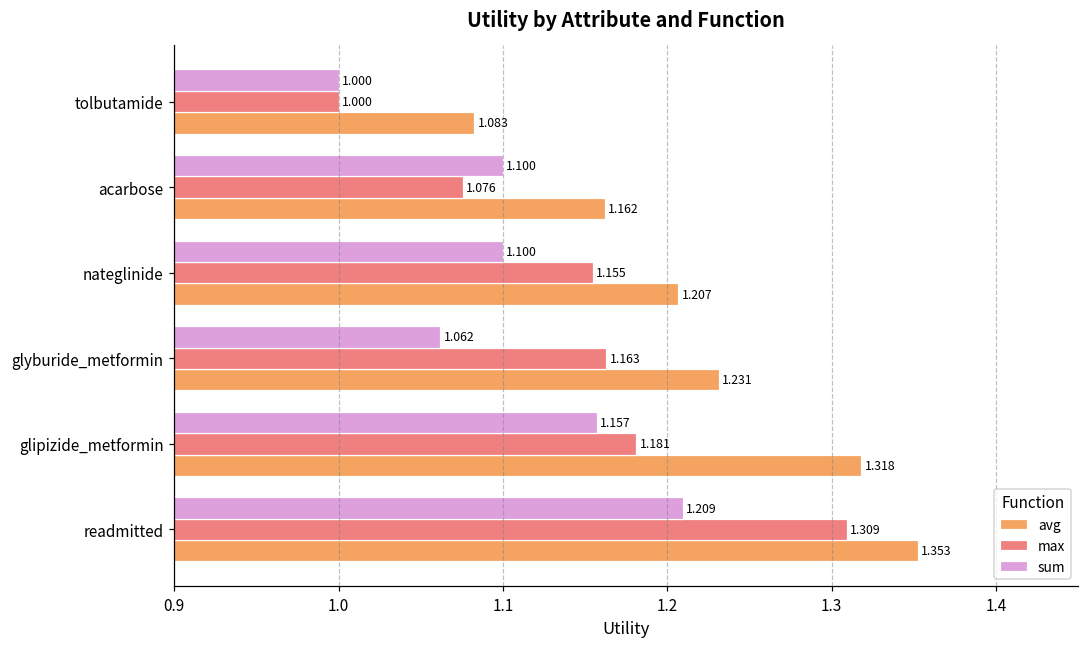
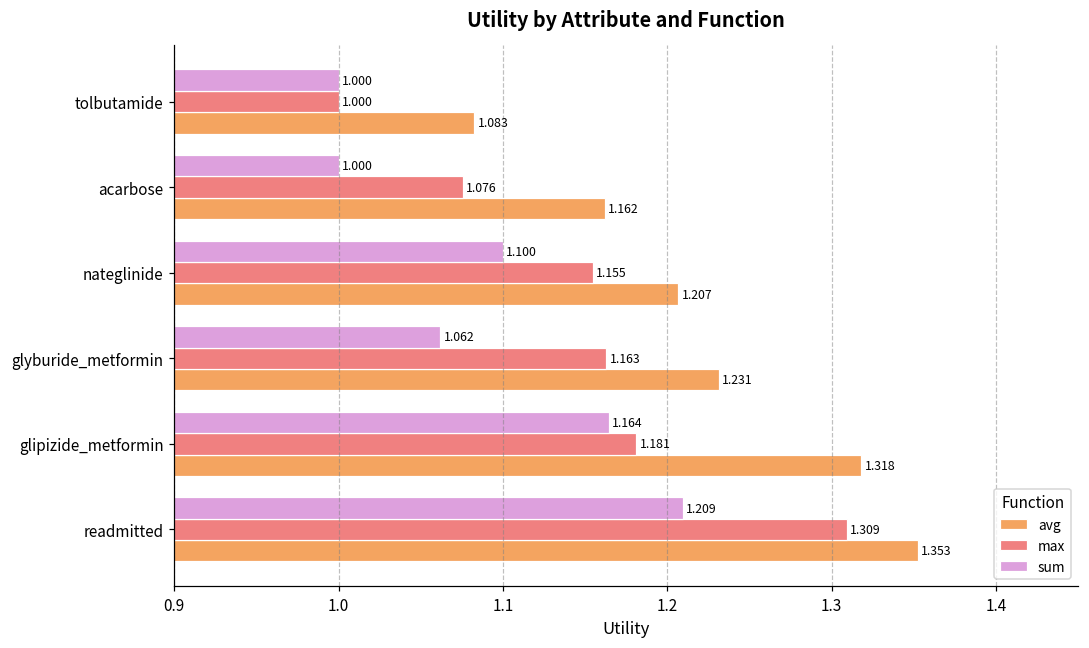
sum, acarbose: 1.100 -> 1.000
sum, glipizide_metformin: 1.157 -> 1.164
